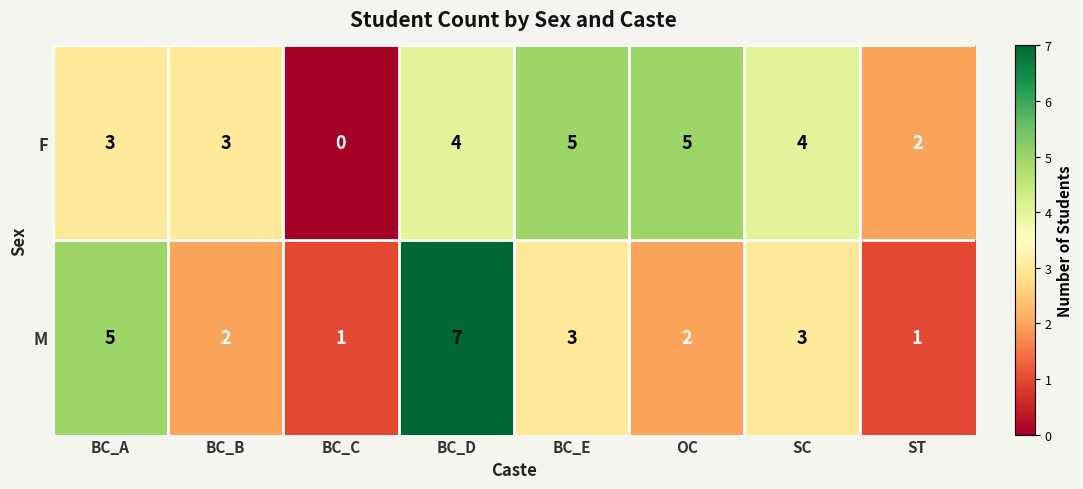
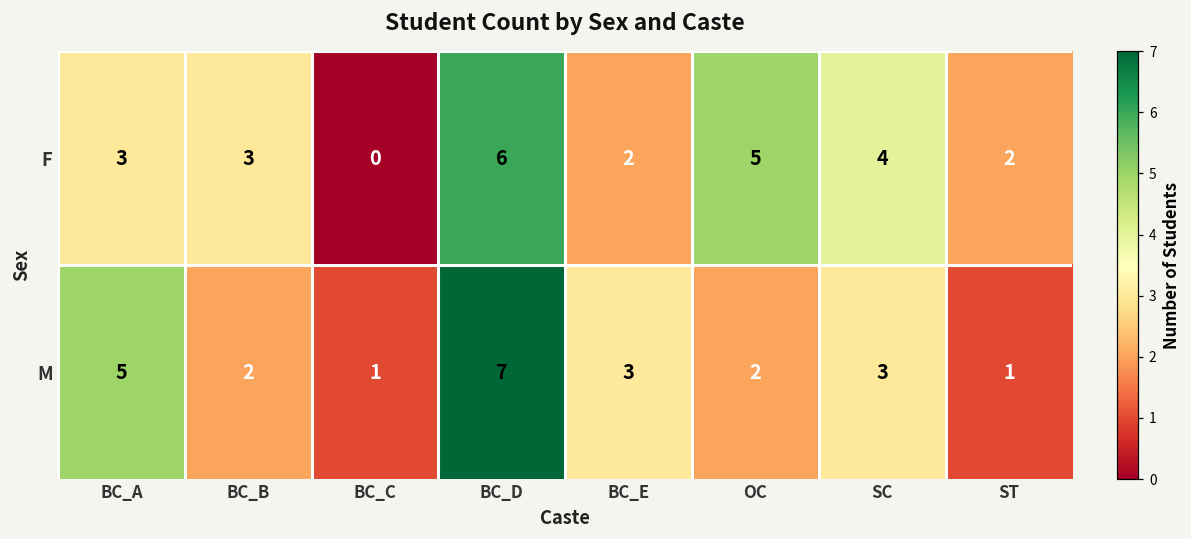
F, BC_D: 4 -> 6
F, BC_E: 5 -> 2
